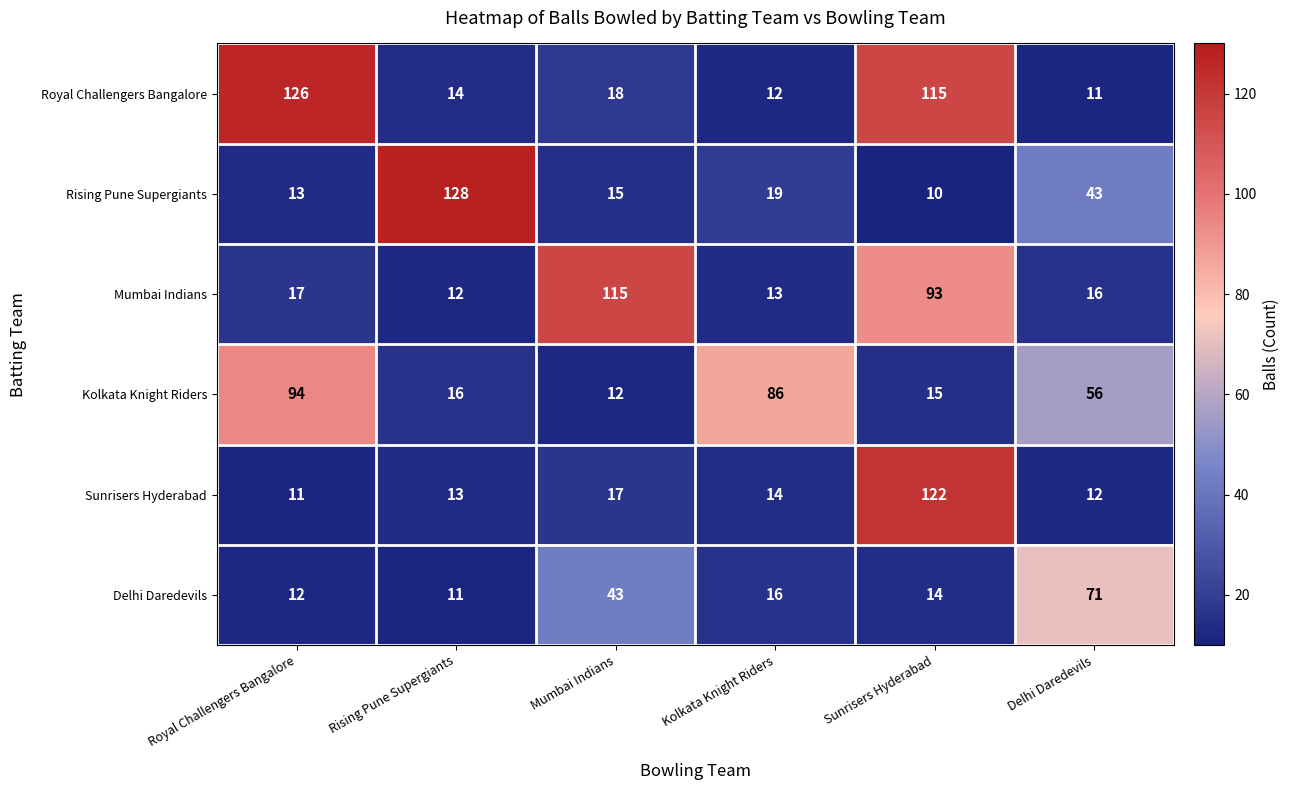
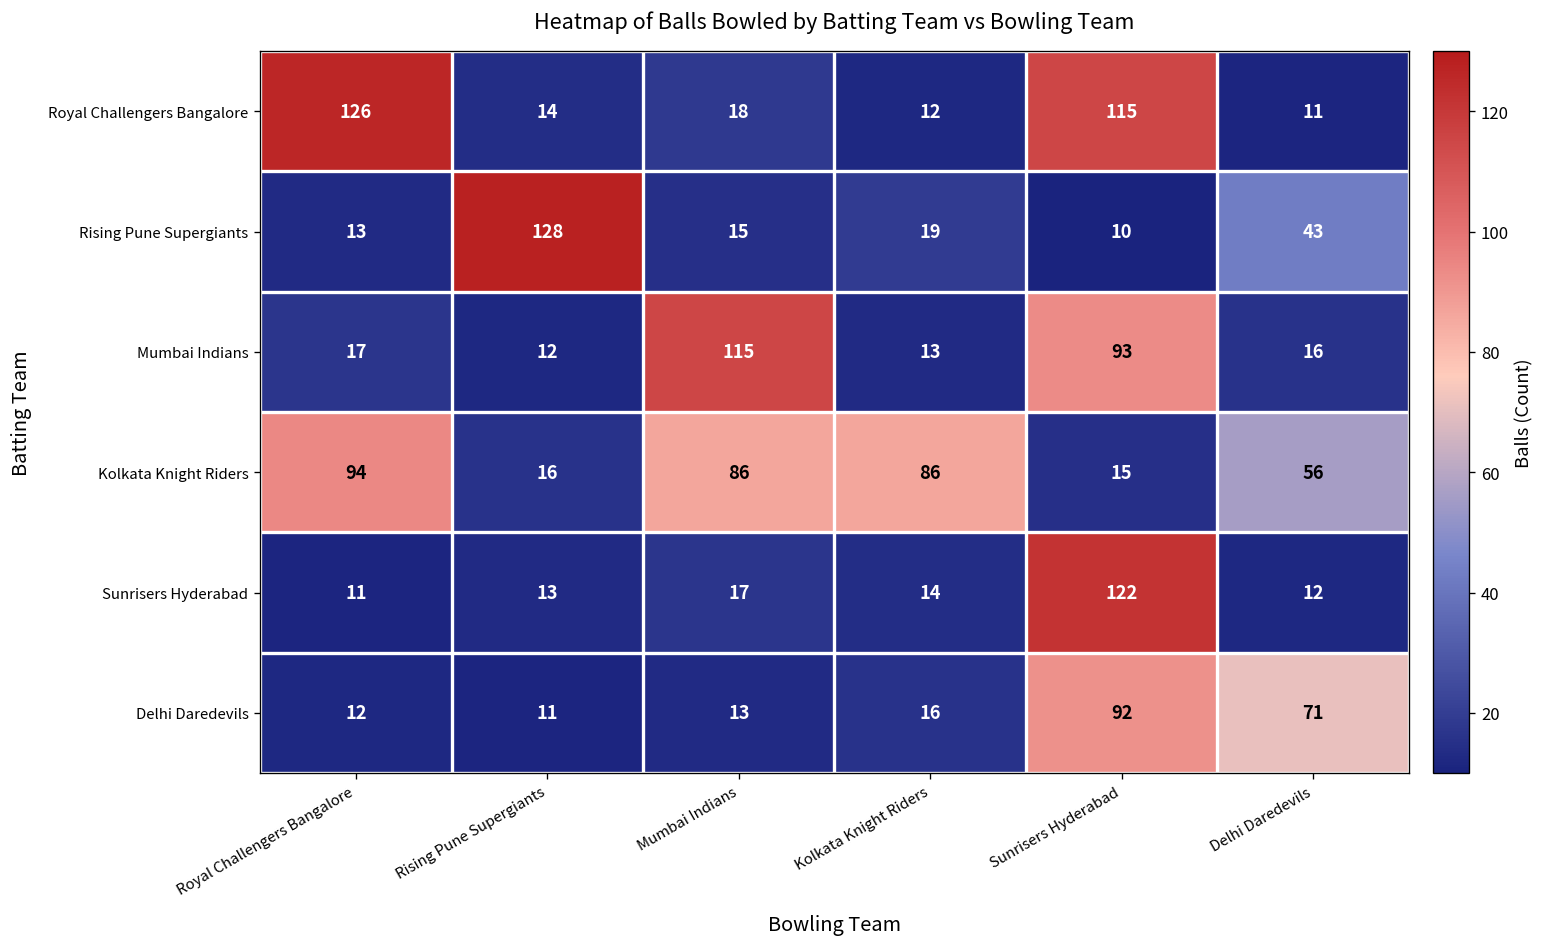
Kolkata Knight Riders, Mumbai Indians: 12 -> 86
Delhi Daredevils, Mumbai Indians: 43 -> 13
Delhi Daredevils, Sunrisers Hyderabad: 14 -> 92
